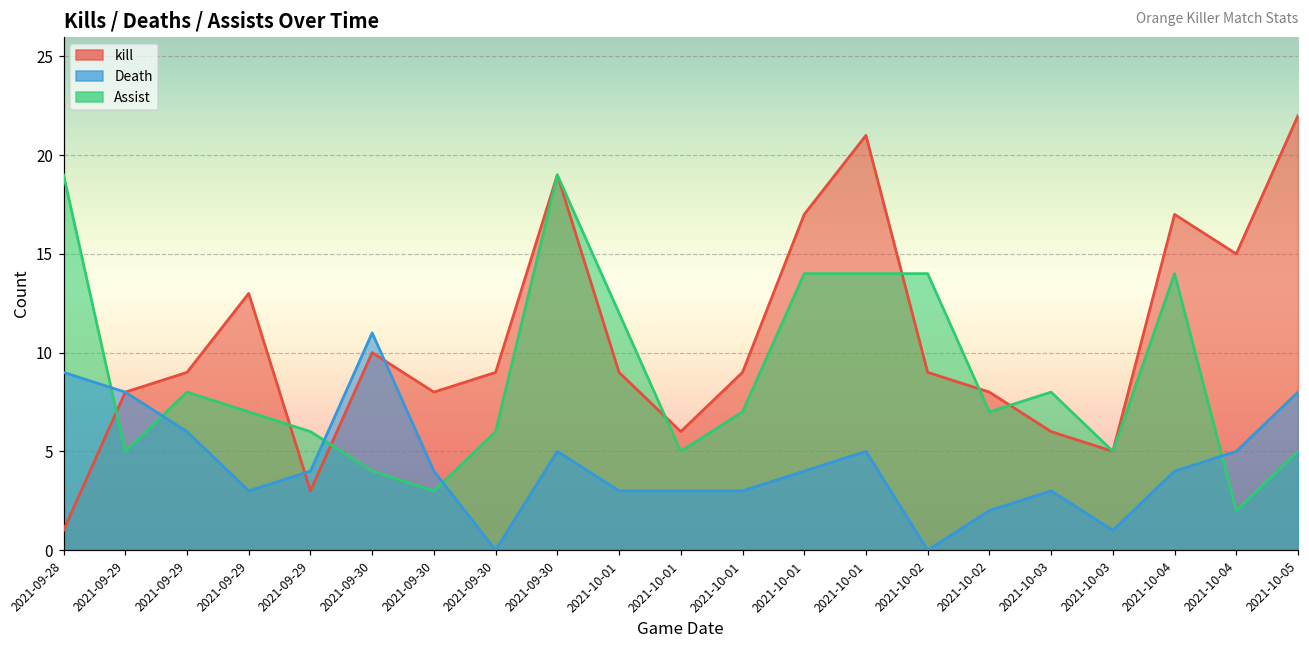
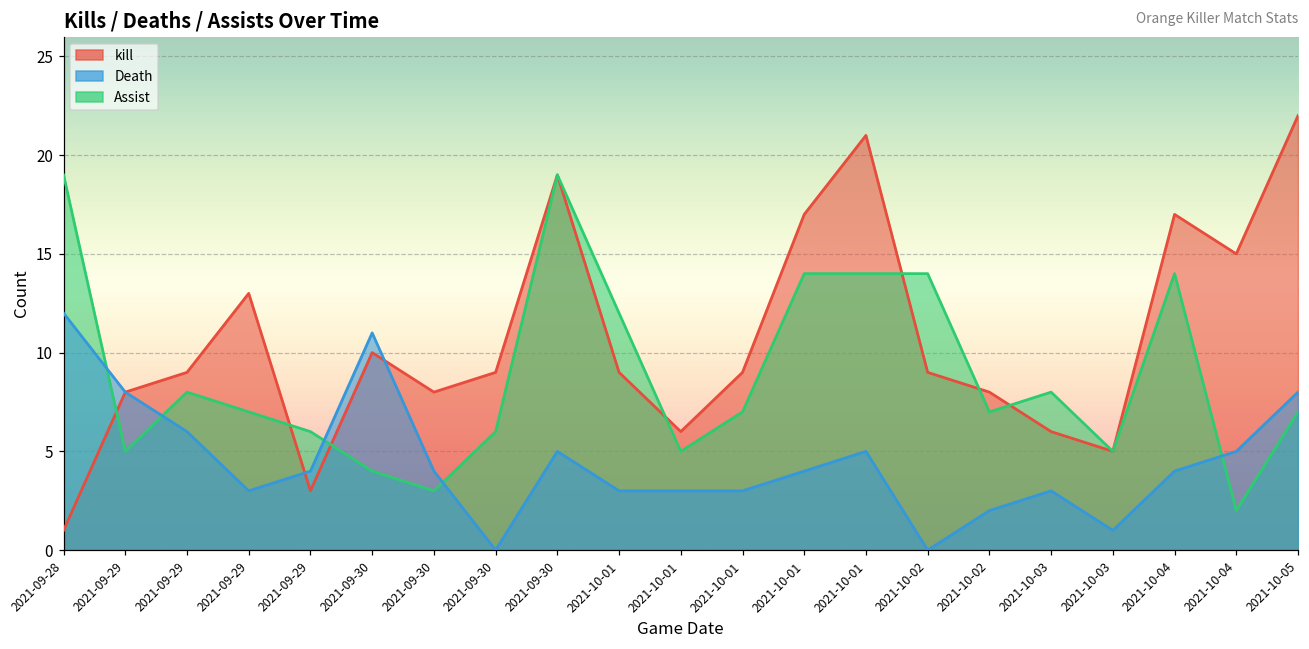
Death, 2021-09-28: 9 -> 12
Assist, 2021-10-05: 5 -> 7
